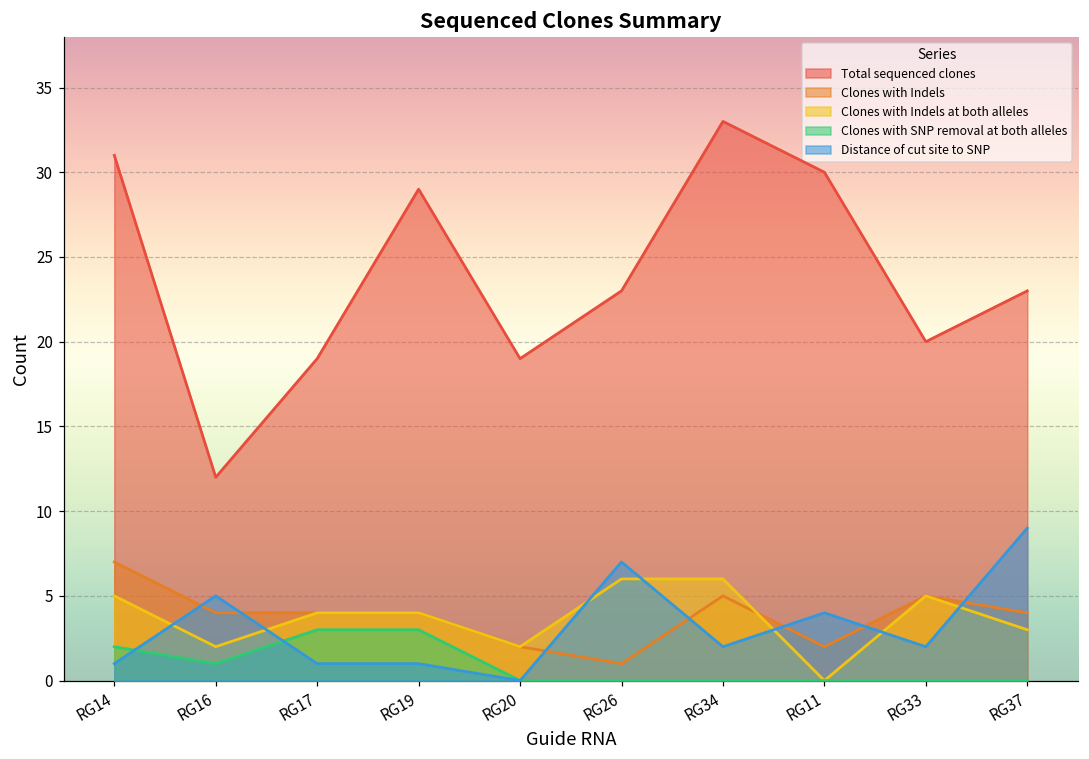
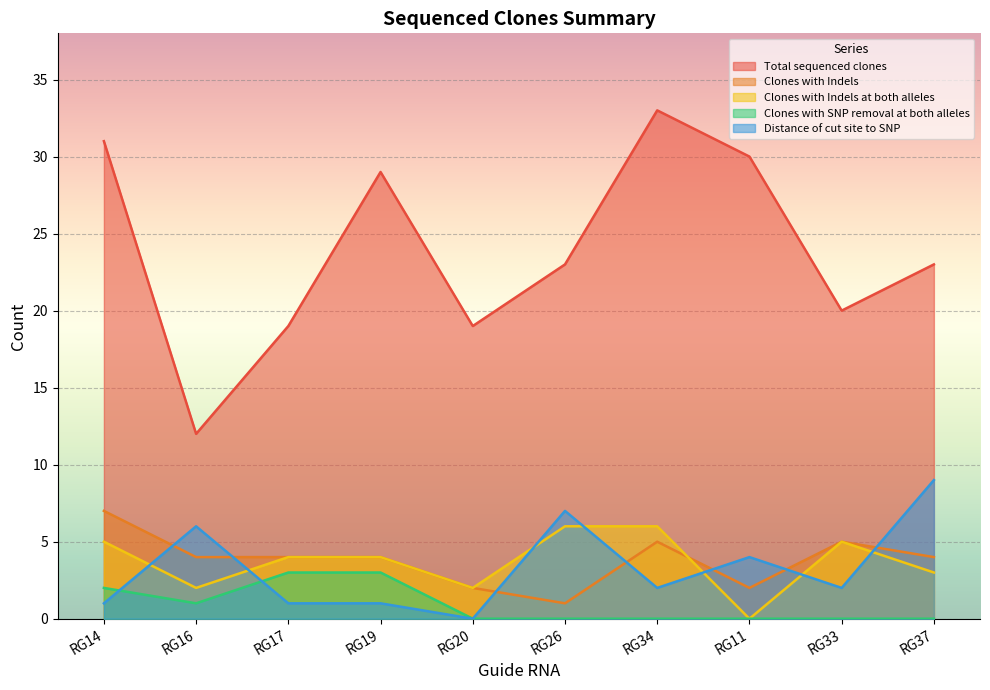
Distance of cut site to SNP, RG16: 5 -> 6
